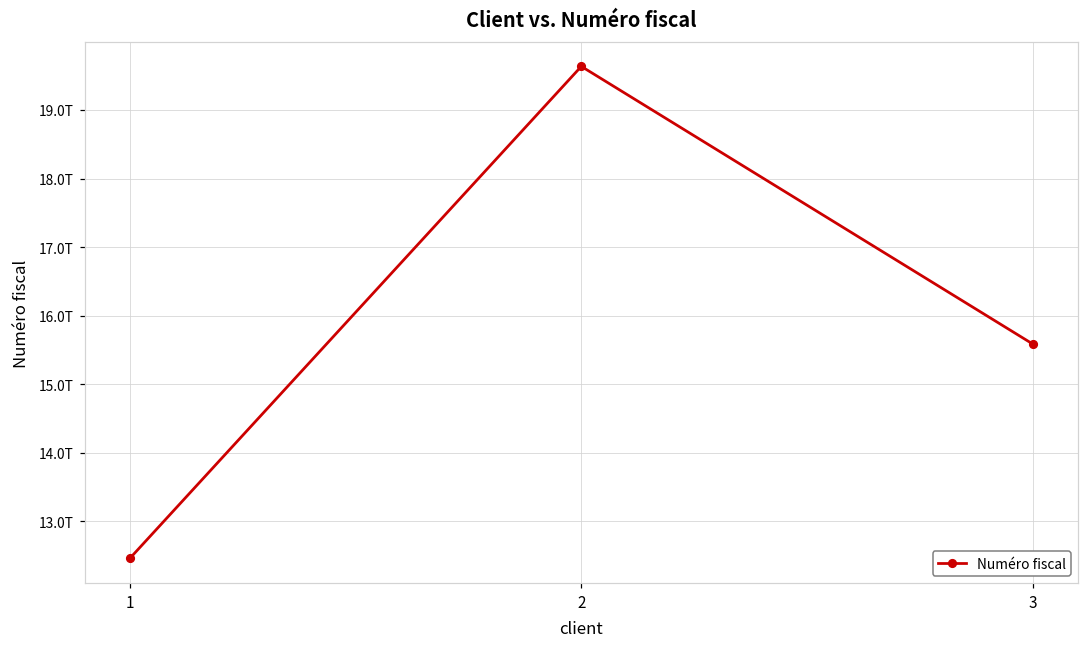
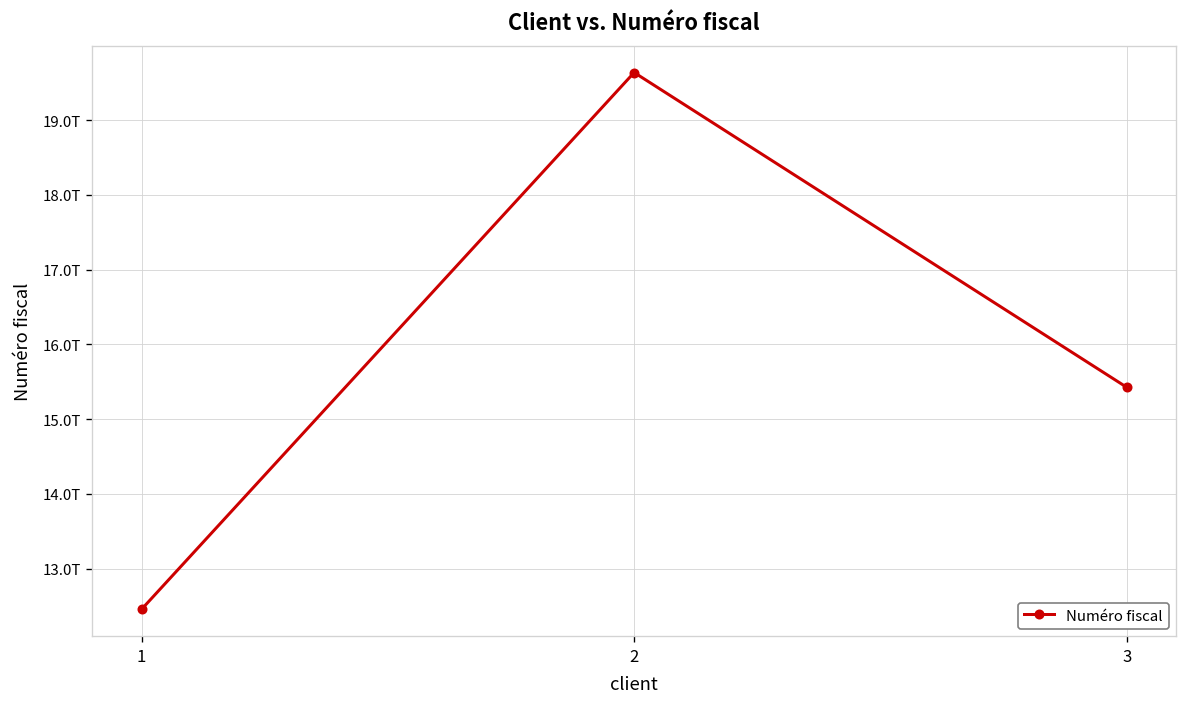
3: 15.6T -> 15.4T
